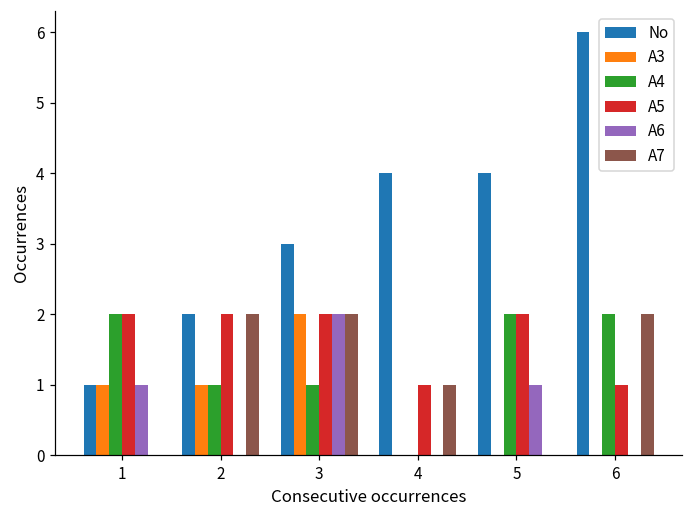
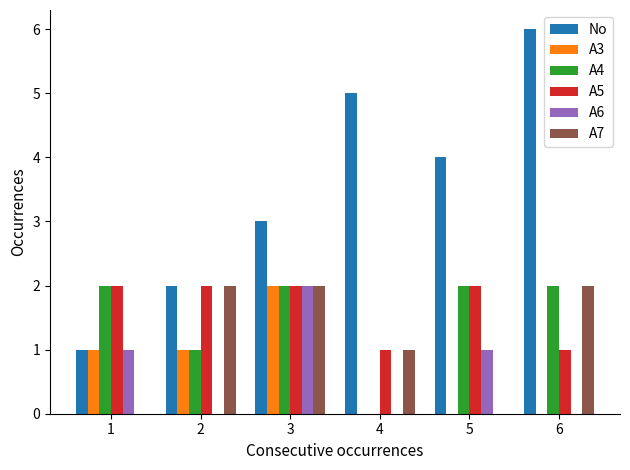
A4, 3: 1 -> 2
No, 4: 4 -> 5
